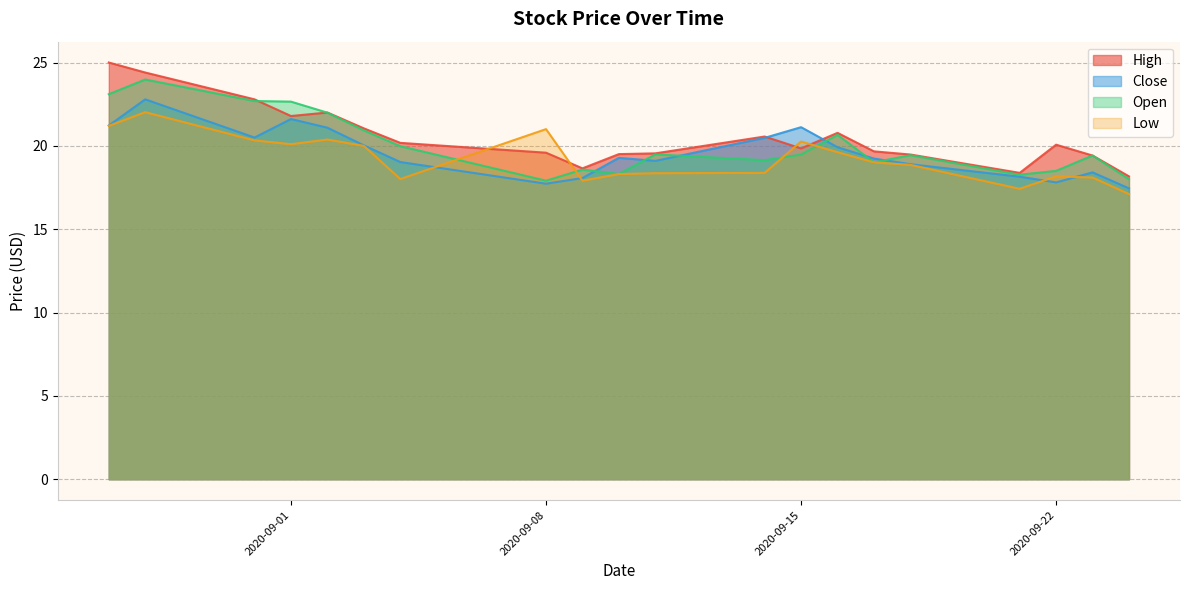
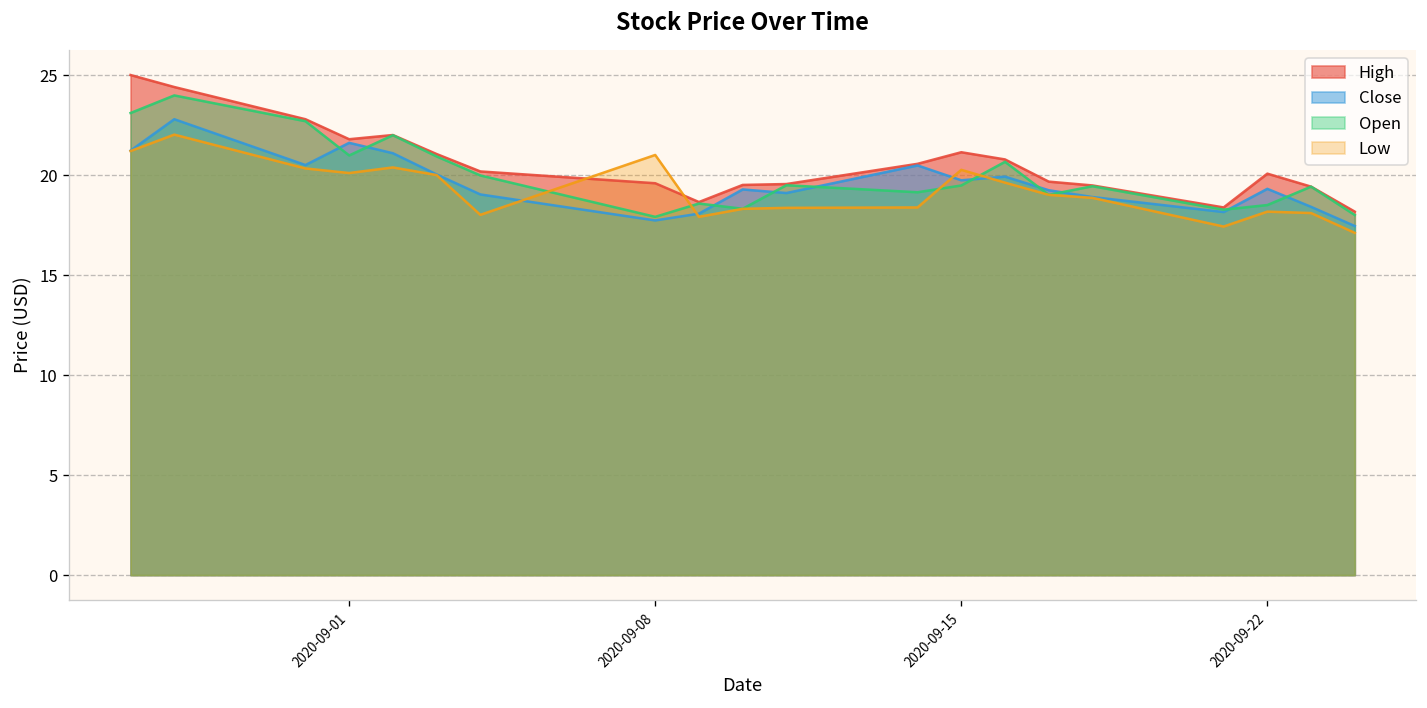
Open, 2020-09-01: 22.7 -> 21.0
High, 2020-09-15: 19.8 -> 21.1
Close, 2020-09-15: 21.1 -> 19.7
Close, 2020-09-22: 17.8 -> 19.3
